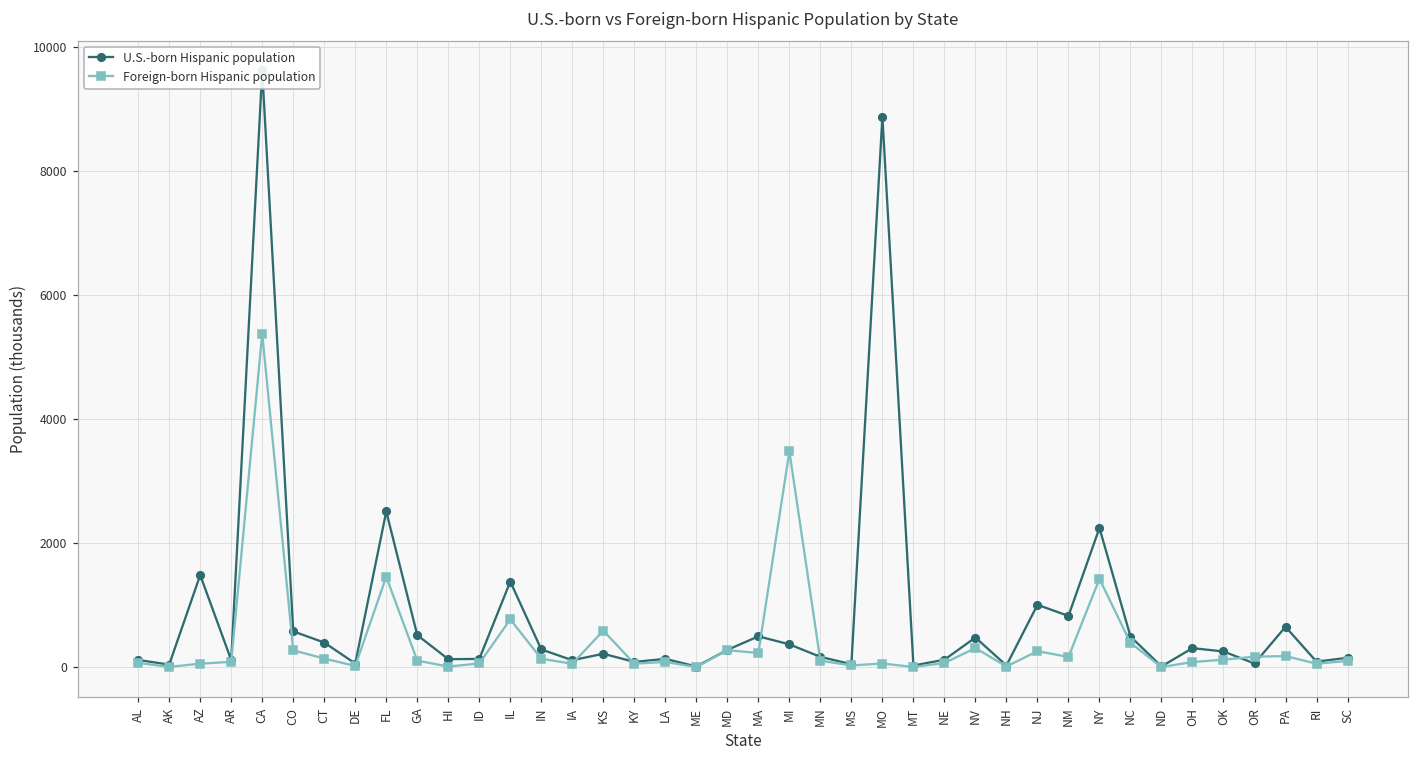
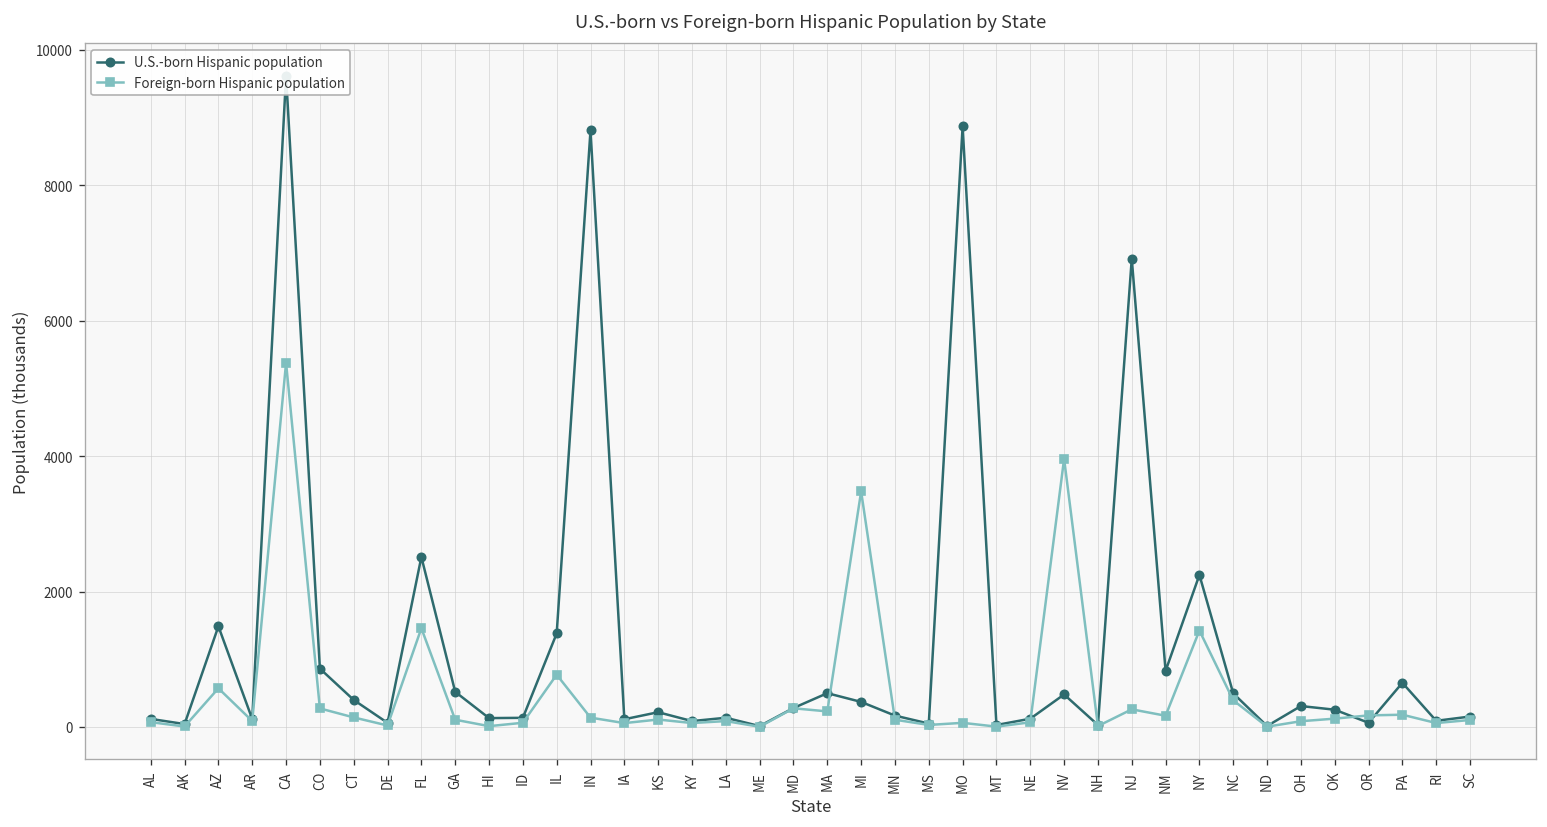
Foreign-born Hispanic population, AZ: 100 -> 600
U.S.-born Hispanic population, CO: 600 -> 900
U.S.-born Hispanic population, IN: 300 -> 8800
Foreign-born Hispanic population, KS: 600 -> 100
Foreign-born Hispanic population, NV: 300 -> 4000
U.S.-born Hispanic population, NJ: 1000 -> 6900
